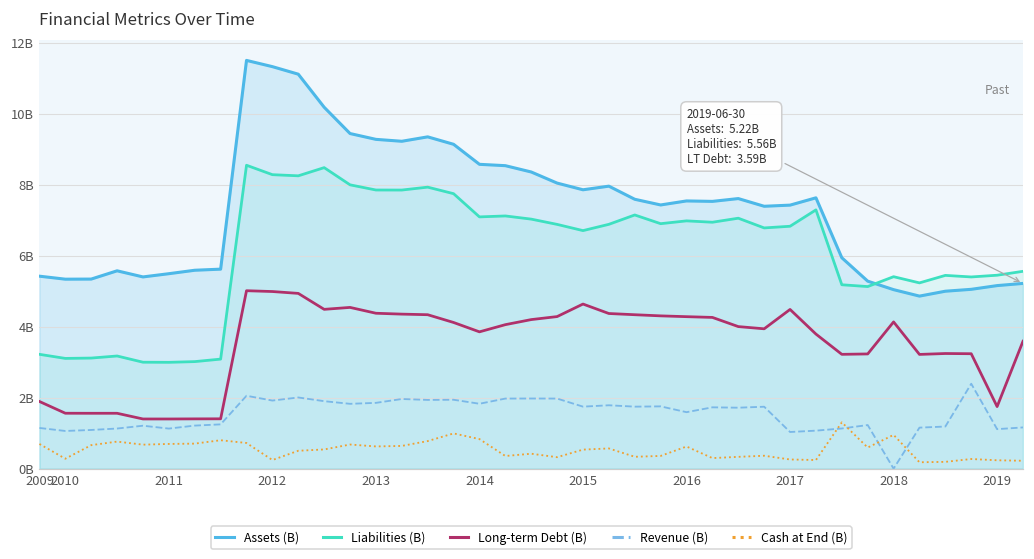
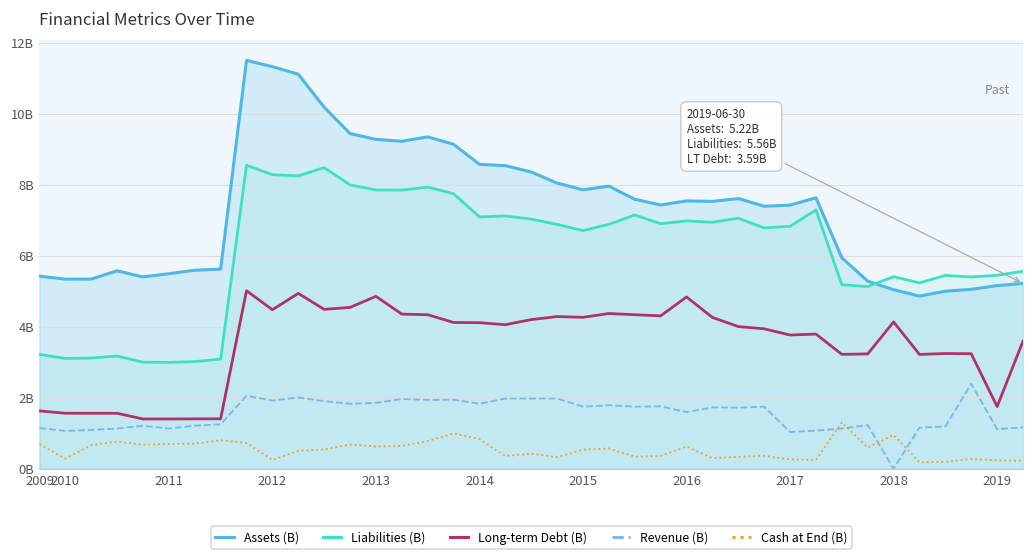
Long-term Debt (B), 2009: 1900000000 -> 1600000000
Long-term Debt (B), 2012: 5000000000 -> 4500000000
Long-term Debt (B), 2013: 4400000000 -> 4900000000
Long-term Debt (B), 2014: 3900000000 -> 4100000000
Long-term Debt (B), 2015: 4600000000 -> 4300000000
Long-term Debt (B), 2016: 4300000000 -> 4800000000
Long-term Debt (B), 2017: 4500000000 -> 3800000000
